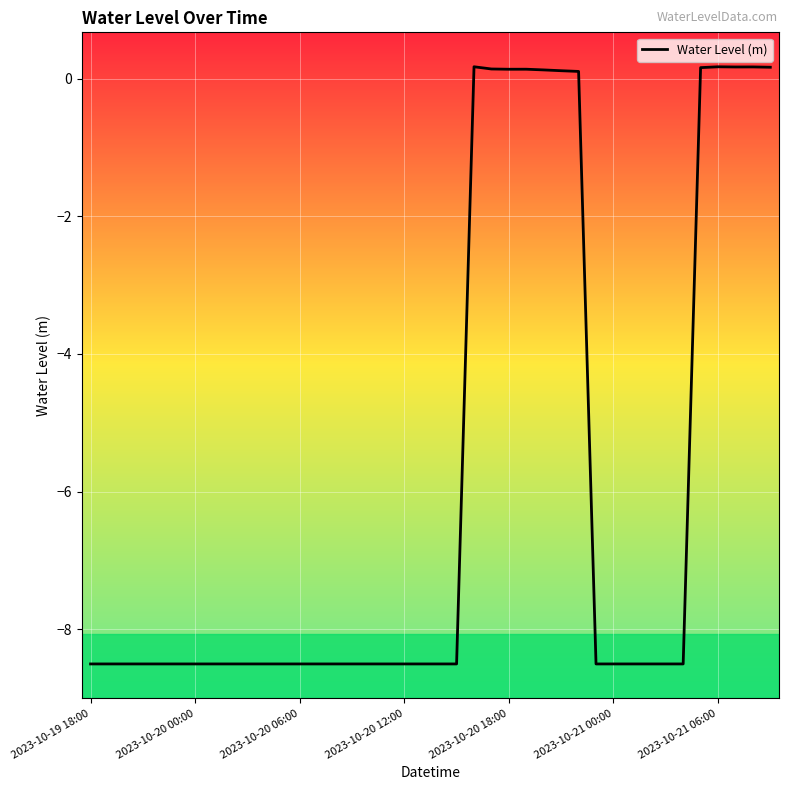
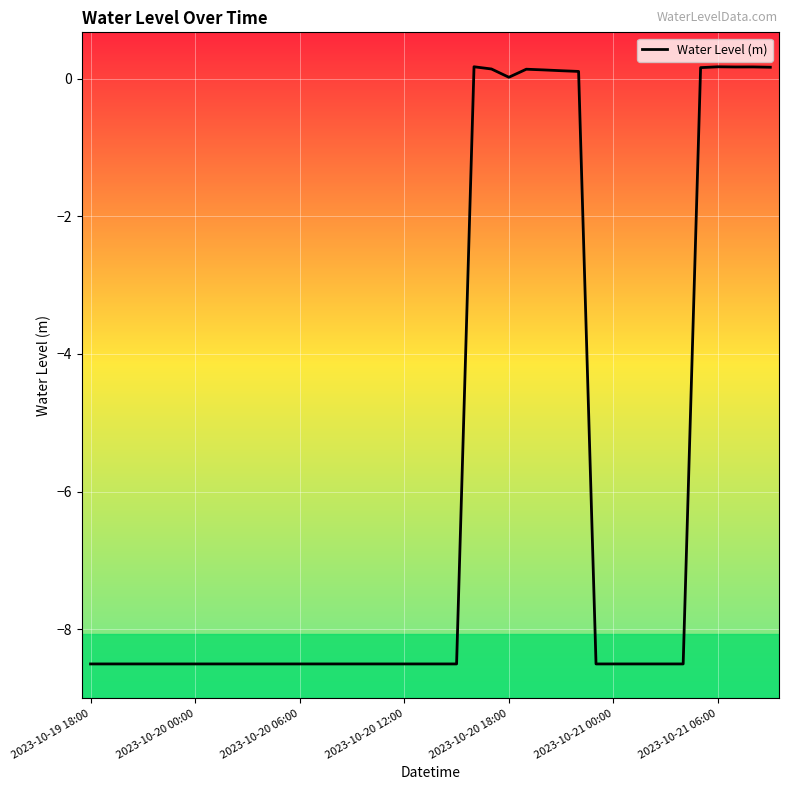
2023-10-20 18:00: 0.1 -> 0.0
